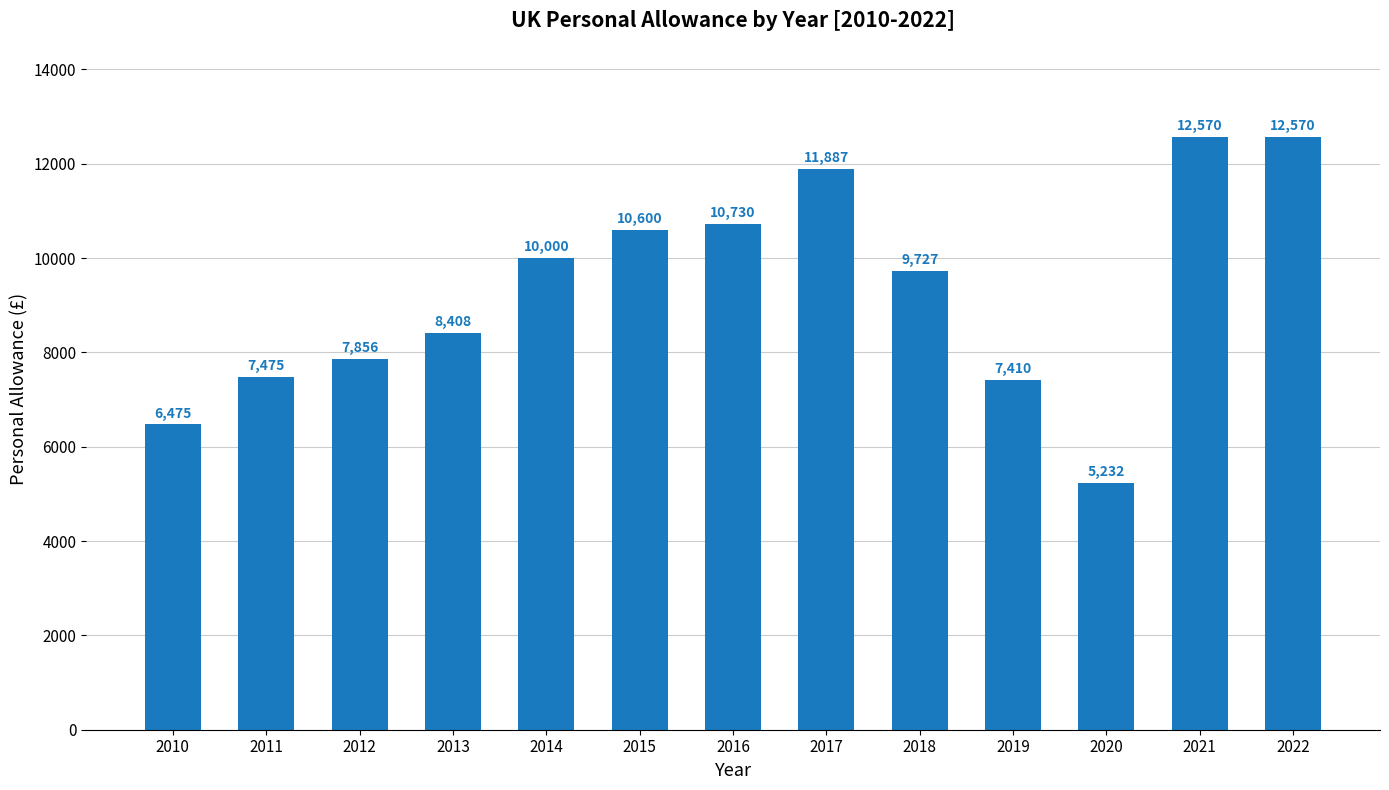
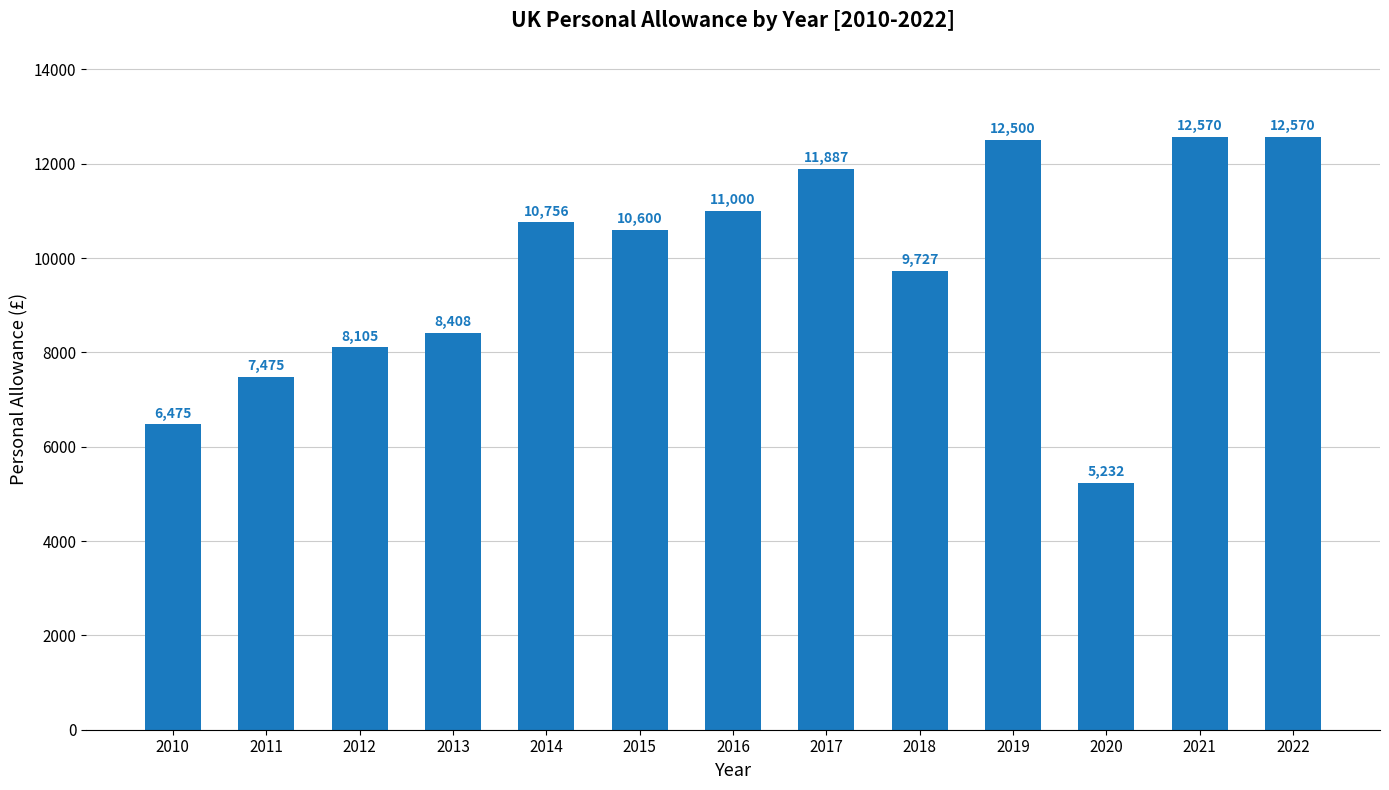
2012: 7,856 -> 8,105
2014: 10,000 -> 10,756
2016: 10,730 -> 11,000
2019: 7,410 -> 12,500
